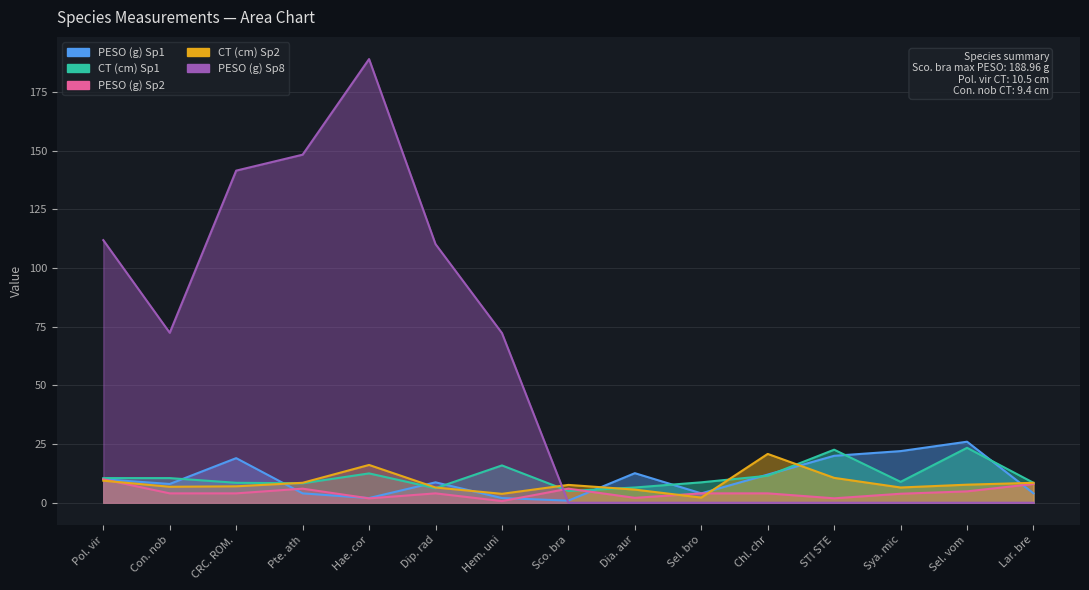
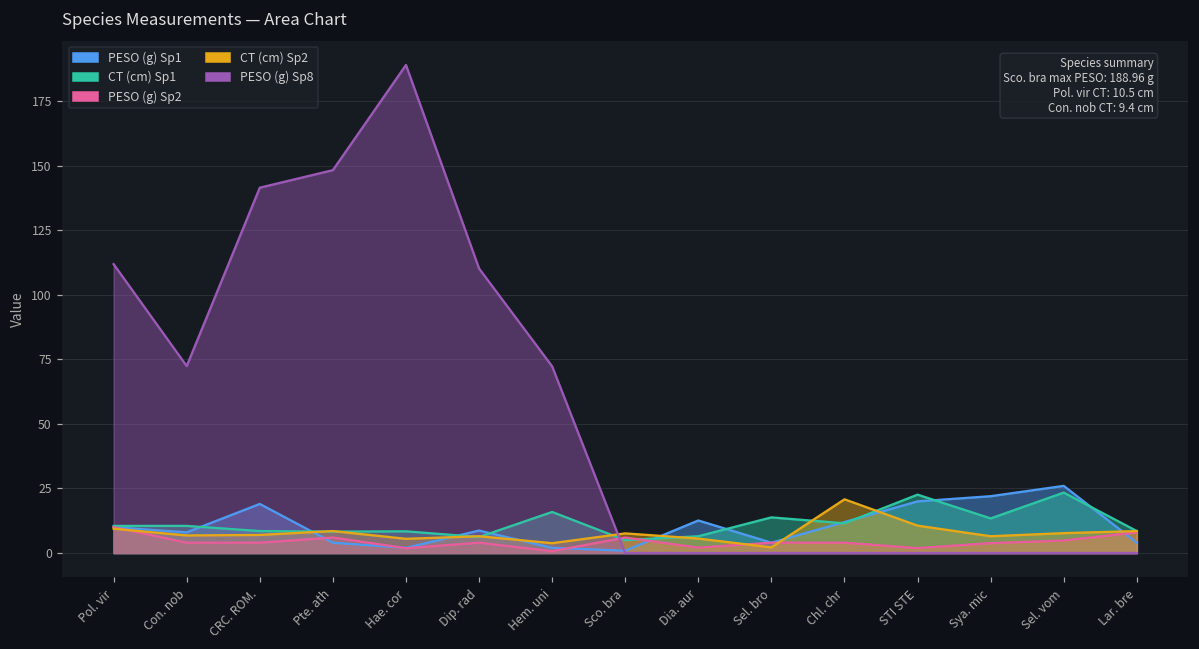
CT (cm) Sp1, Hae. cor: 13 -> 8
CT (cm) Sp2, Hae. cor: 16 -> 6
CT (cm) Sp1, Sel. bro: 9 -> 14
CT (cm) Sp1, Sya. mic: 9 -> 13
